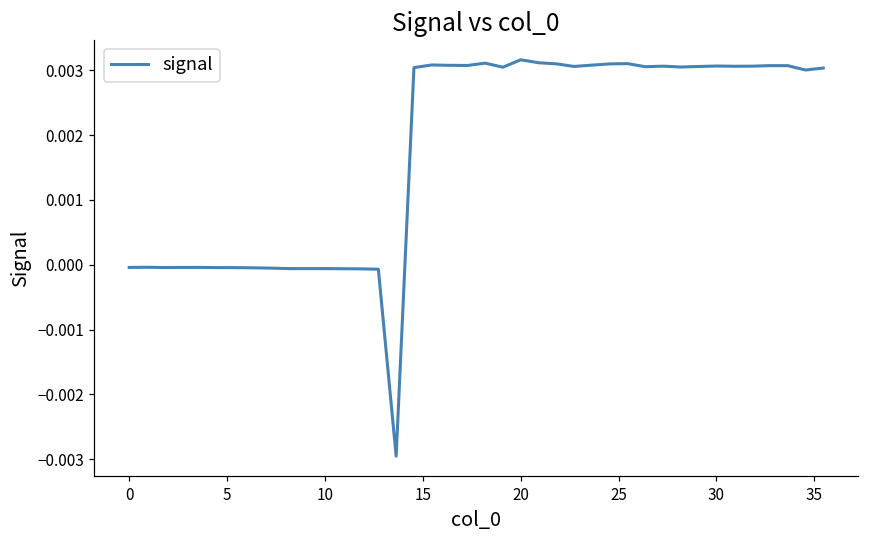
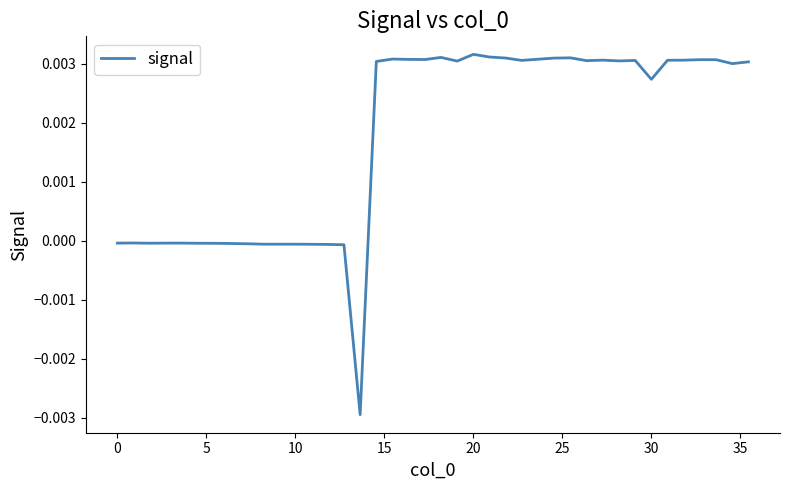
30: 0.0031 -> 0.0027
